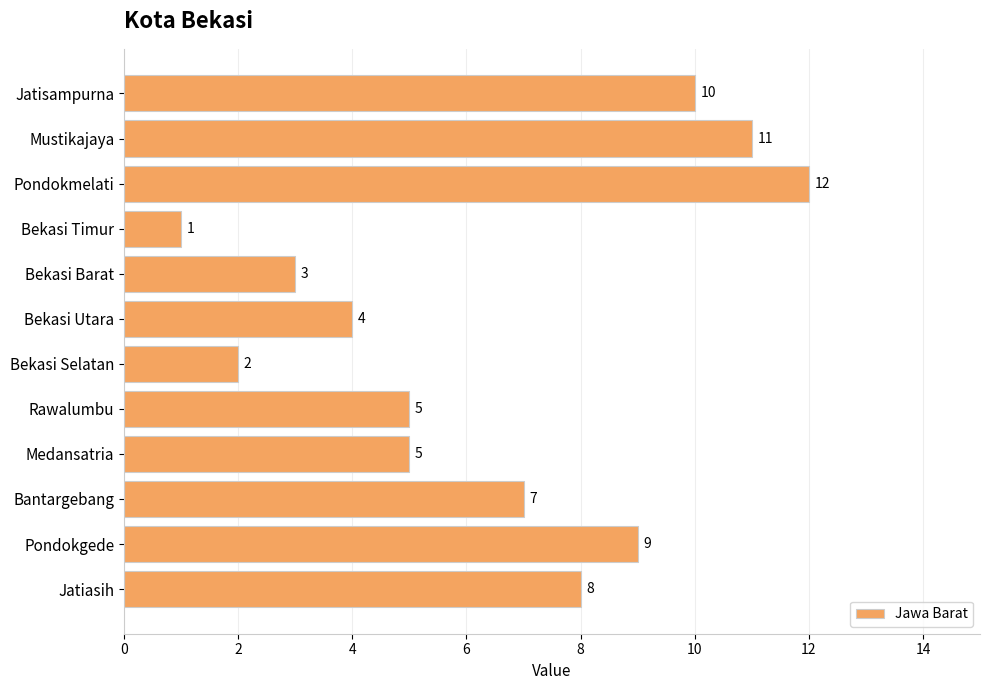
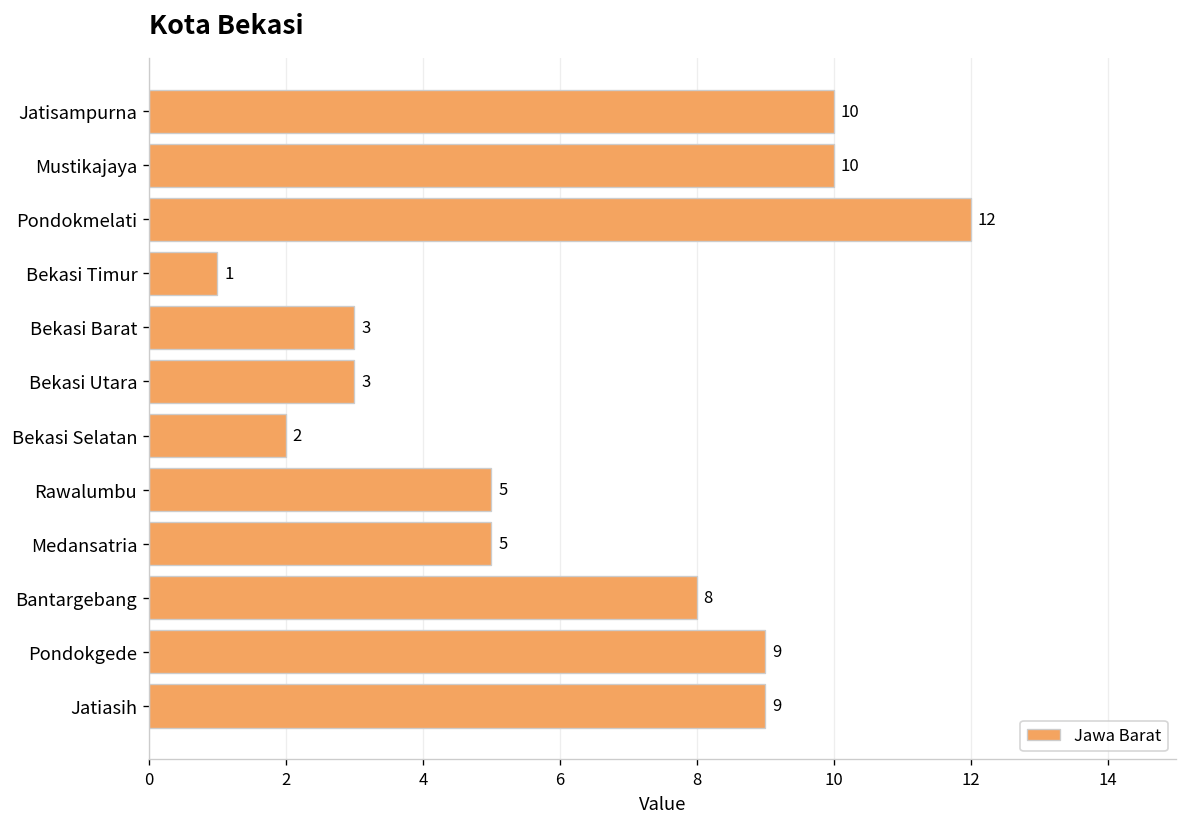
Mustikajaya: 11 -> 10
Bekasi Utara: 4 -> 3
Bantargebang: 7 -> 8
Jatiasih: 8 -> 9
